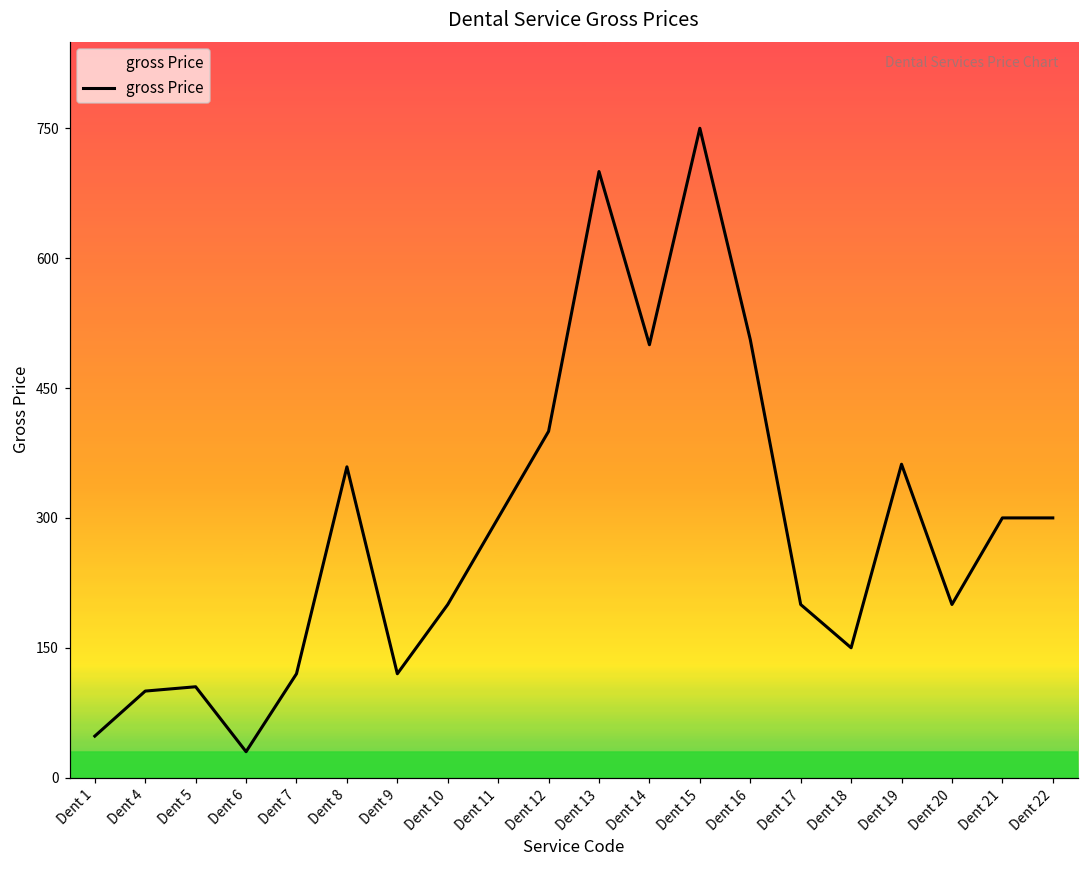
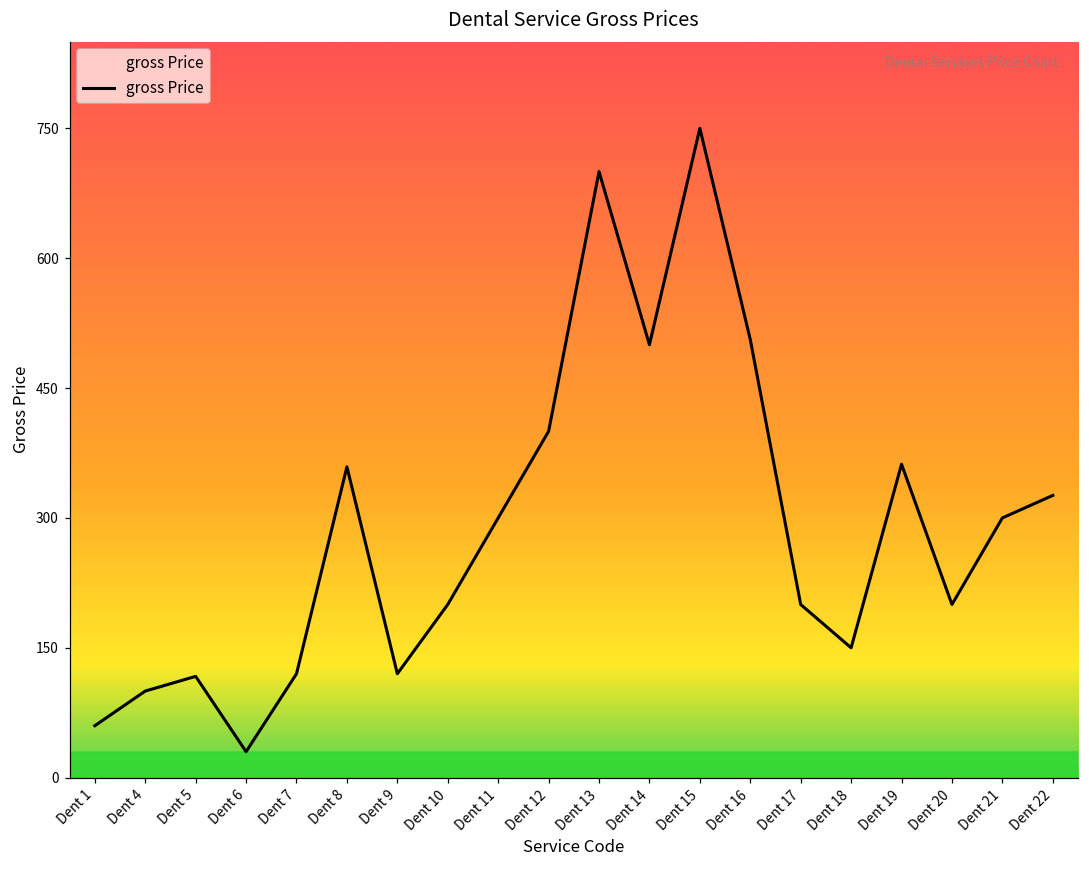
Dent 1: 50 -> 60
Dent 5: 110 -> 120
Dent 22: 300 -> 330
